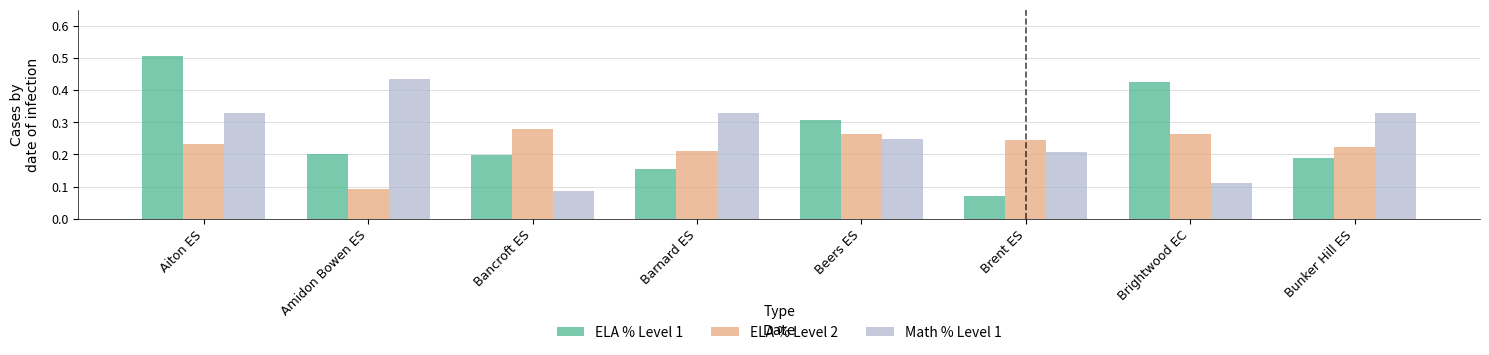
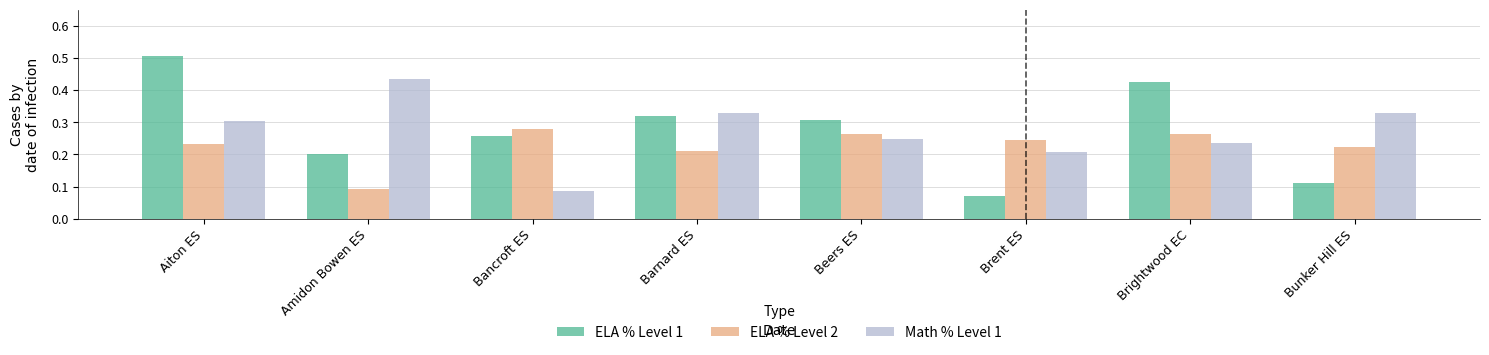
Math % Level 1, Aiton ES: 0.33 -> 0.30
ELA % Level 1, Bancroft ES: 0.20 -> 0.26
ELA % Level 1, Barnard ES: 0.15 -> 0.32
Math % Level 1, Brightwood EC: 0.11 -> 0.24
ELA % Level 1, Bunker Hill ES: 0.19 -> 0.11
